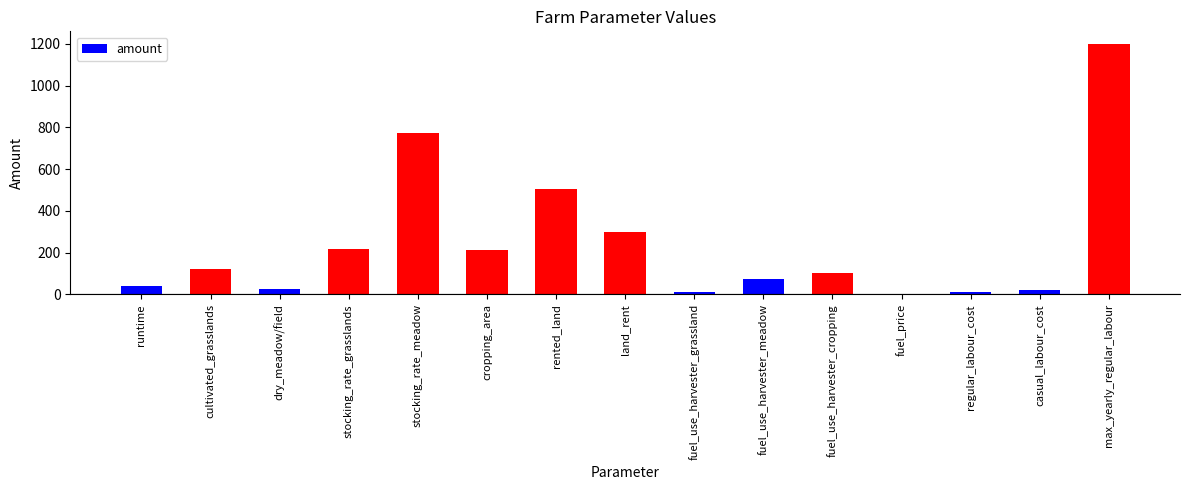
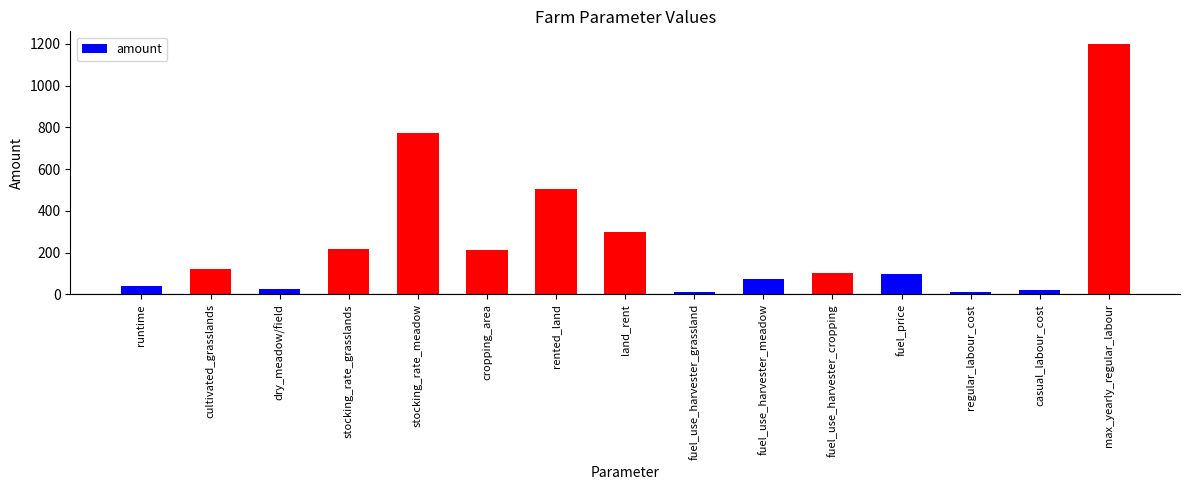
fuel_price: 0 -> 100
